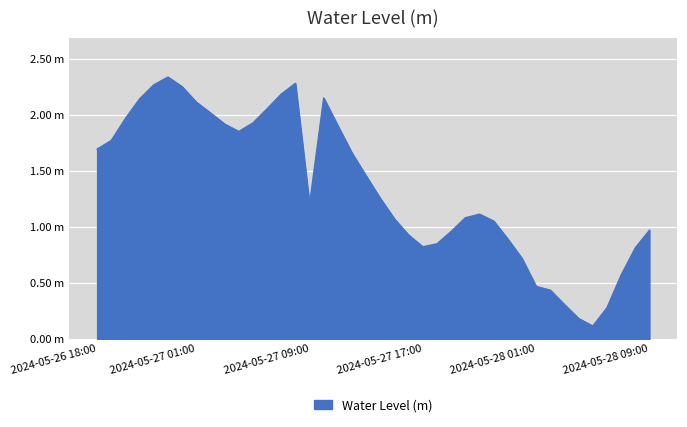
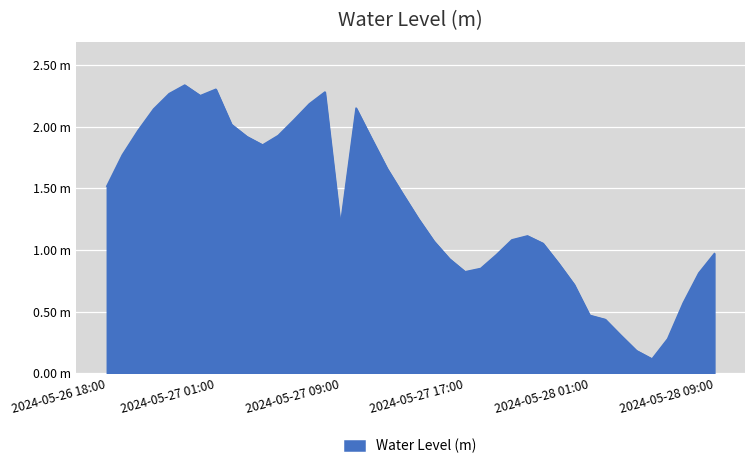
2024-05-26 18:00: 1.70 m -> 1.52 m
2024-05-27 01:00: 2.12 m -> 2.31 m
